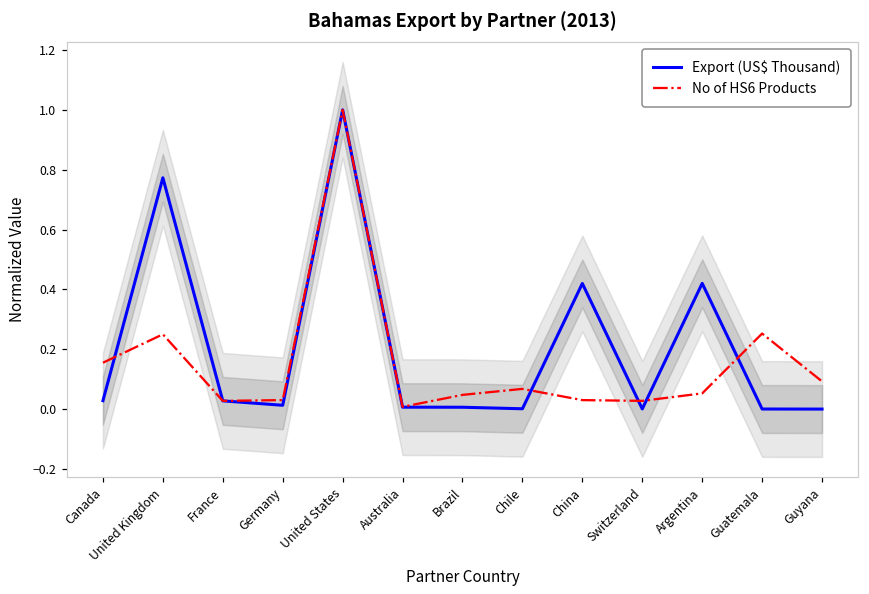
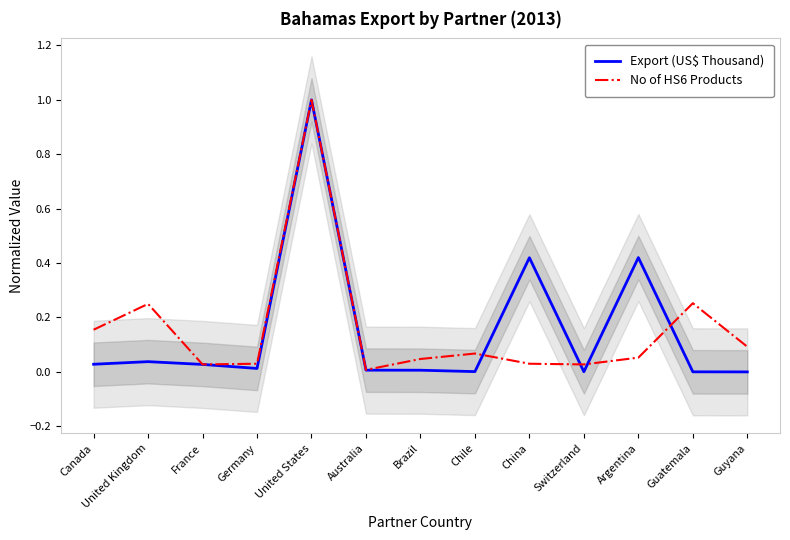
Export (US$ Thousand), United Kingdom: 0.77 -> 0.04
